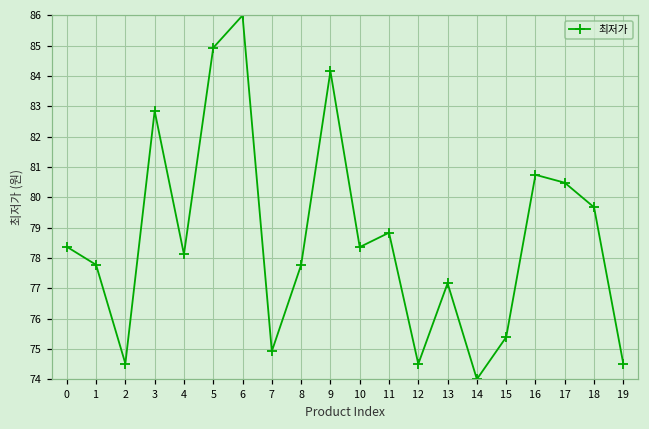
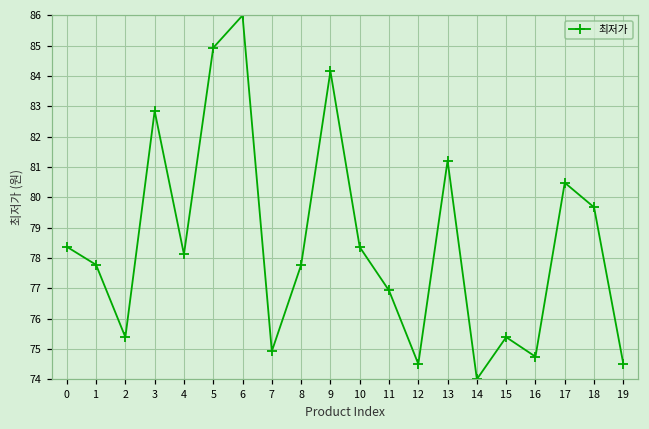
2: 74.5 -> 75.4
11: 78.8 -> 76.9
13: 77.2 -> 81.2
16: 80.7 -> 74.7
